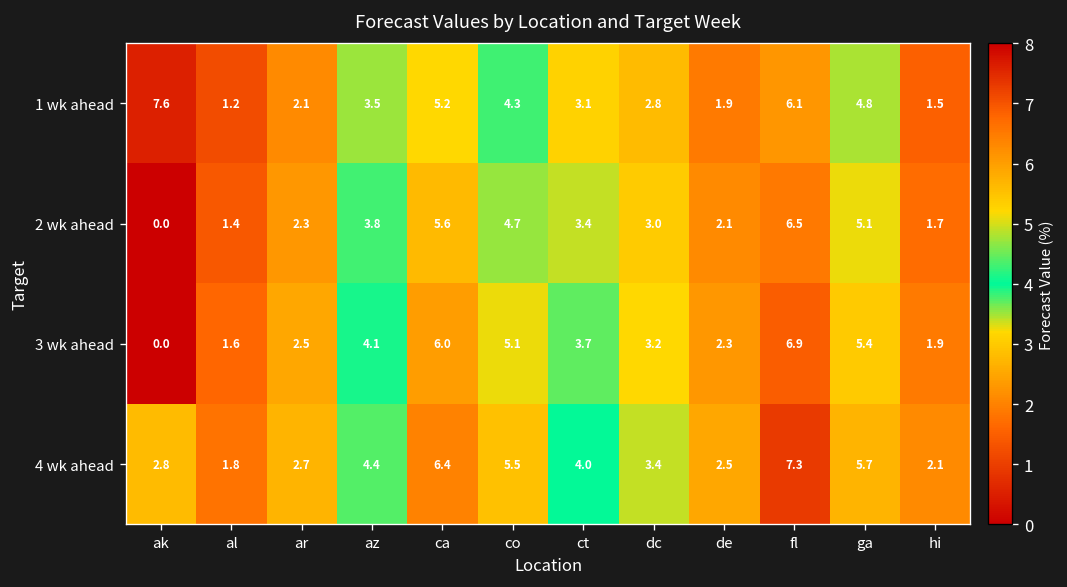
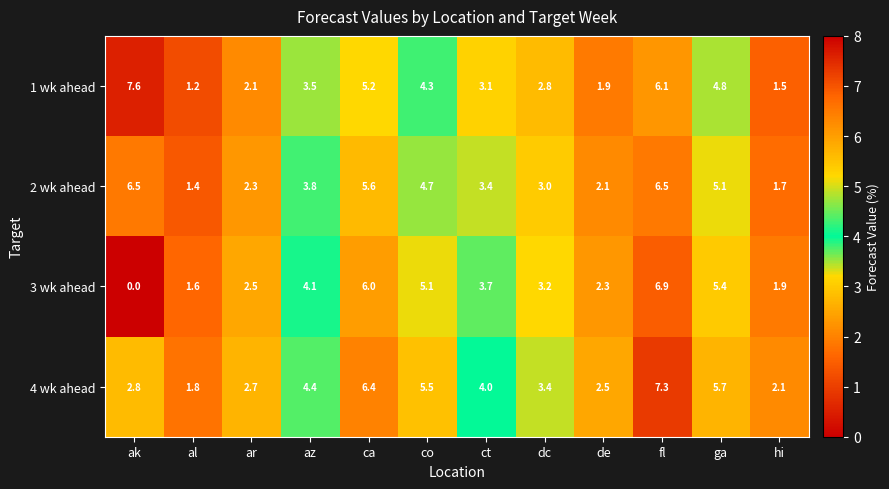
2 wk ahead, ak: 0.0 -> 6.5
